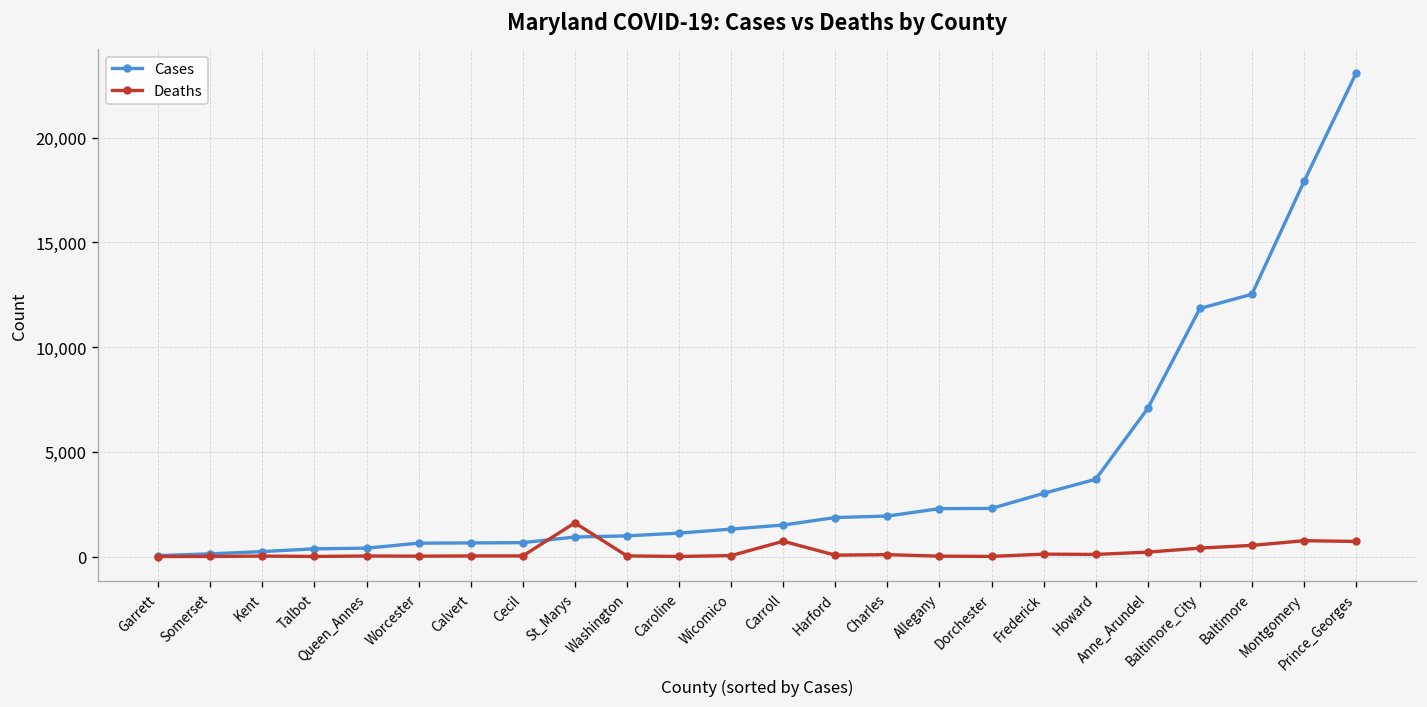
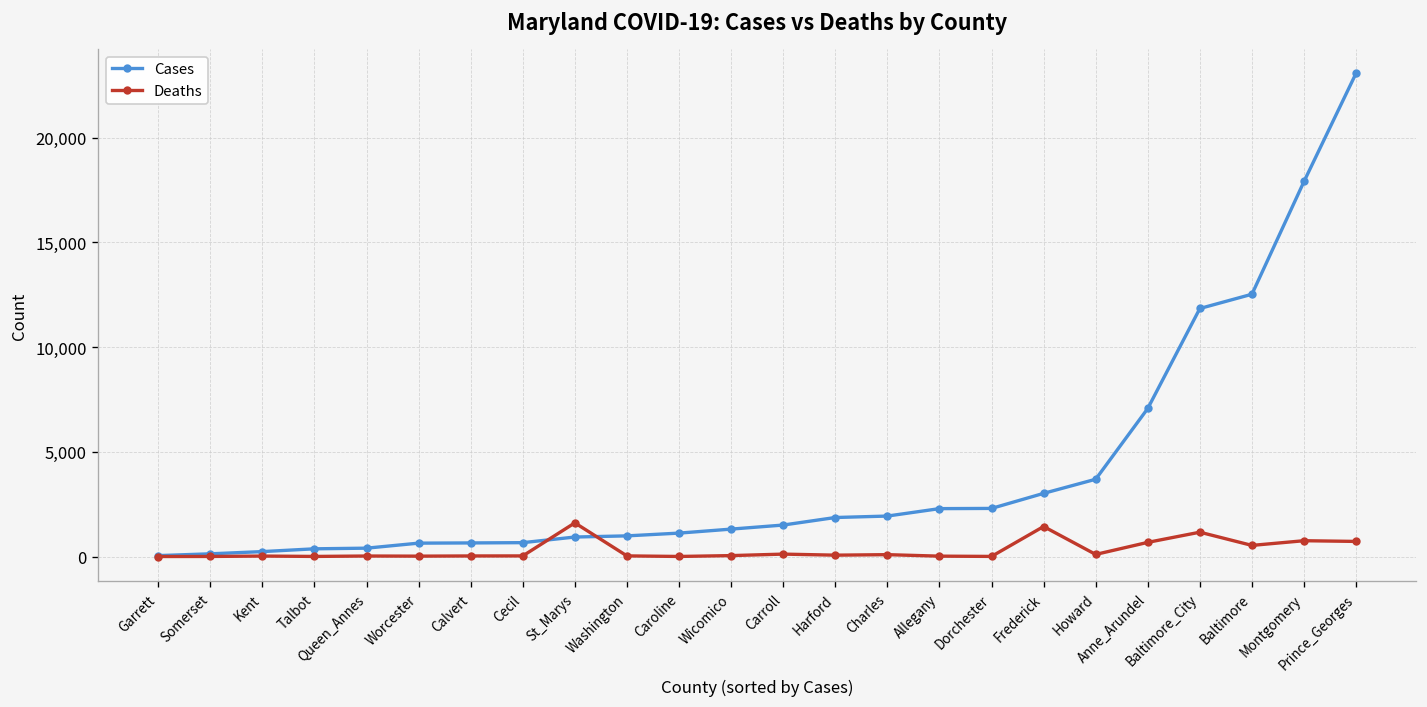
Deaths, Carroll: 700 -> 100
Deaths, Frederick: 100 -> 1,400
Deaths, Anne_Arundel: 200 -> 700
Deaths, Baltimore_City: 400 -> 1,200
